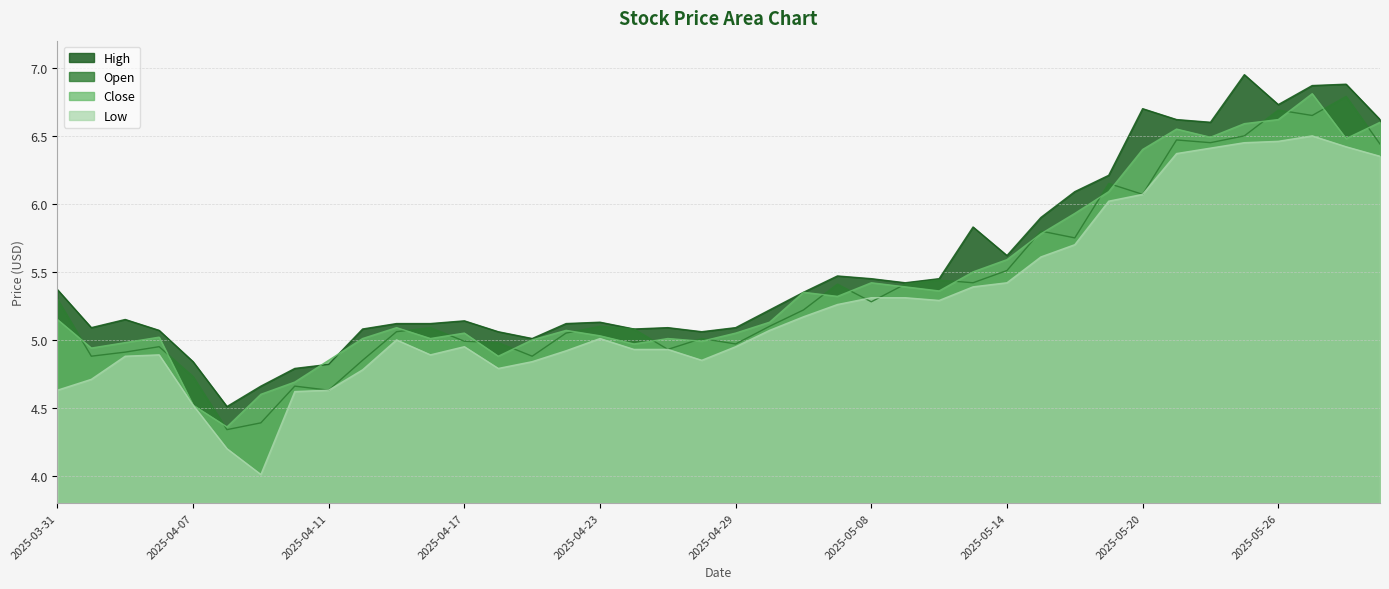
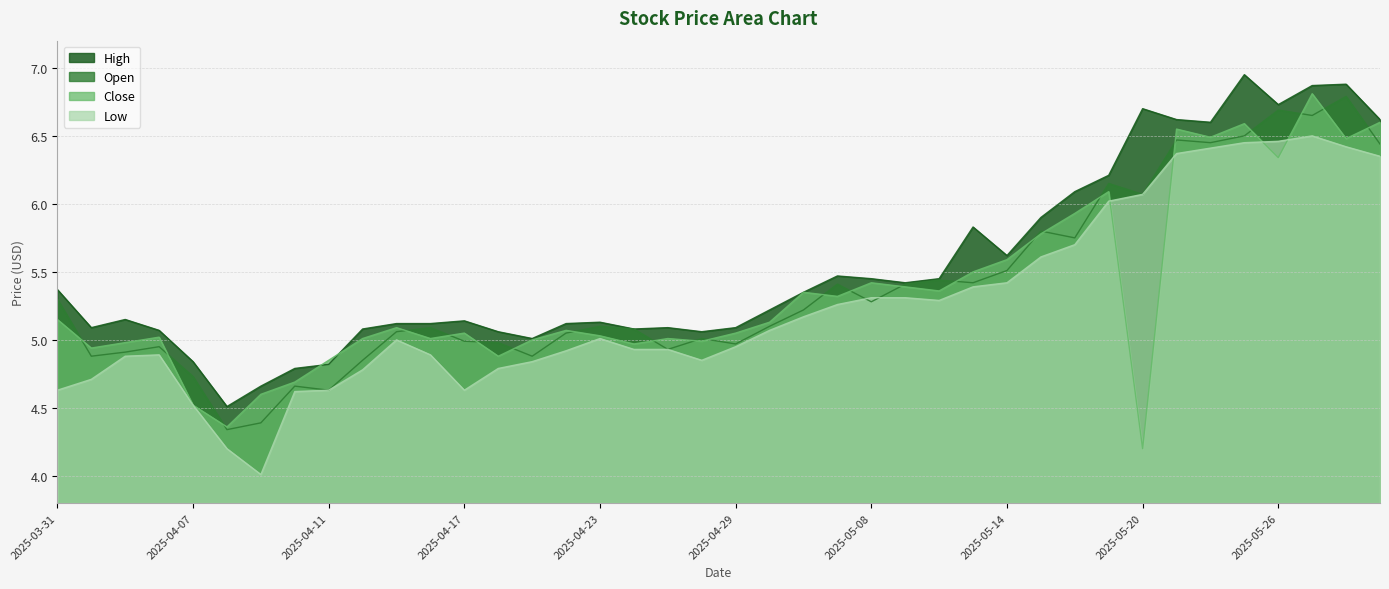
Low, 2025-04-17: 4.95 -> 4.63
Close, 2025-05-20: 6.4 -> 4.2
Close, 2025-05-26: 6.62 -> 6.34
